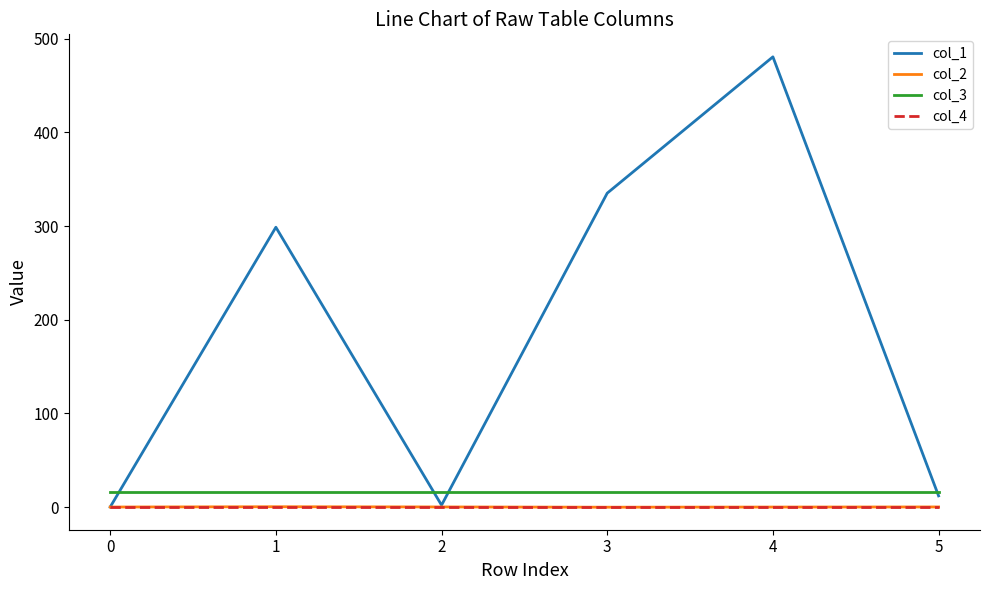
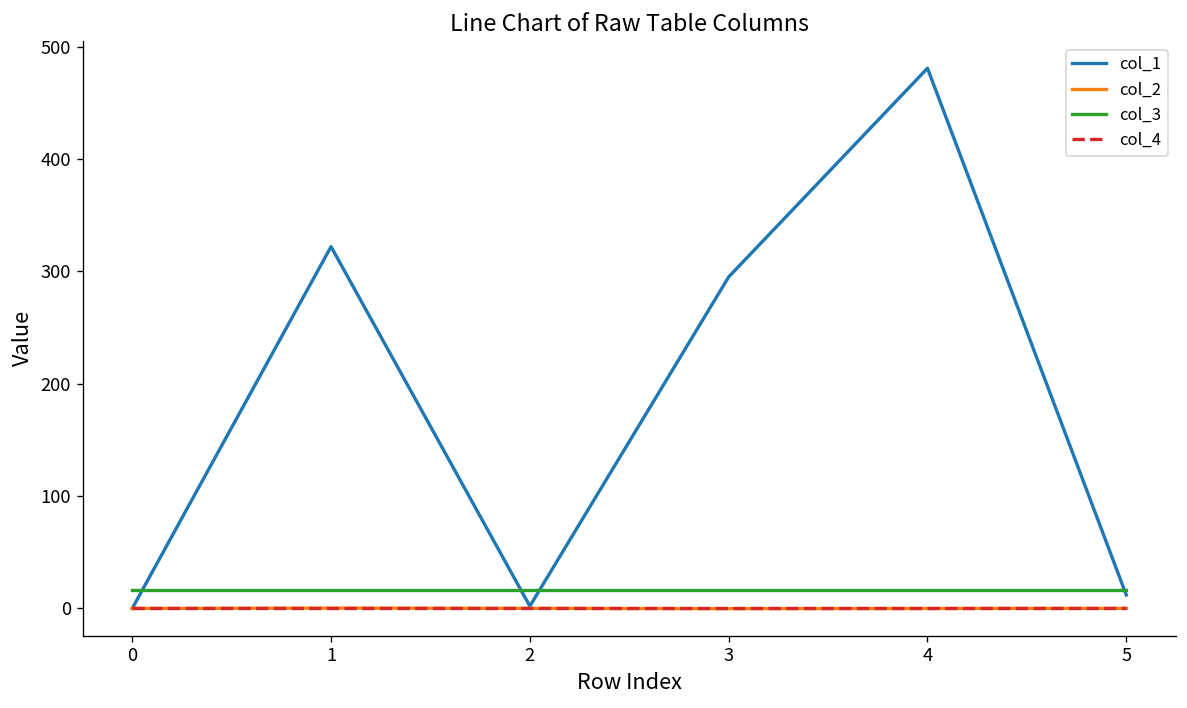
col_1, 1: 300 -> 320
col_1, 3: 340 -> 300
